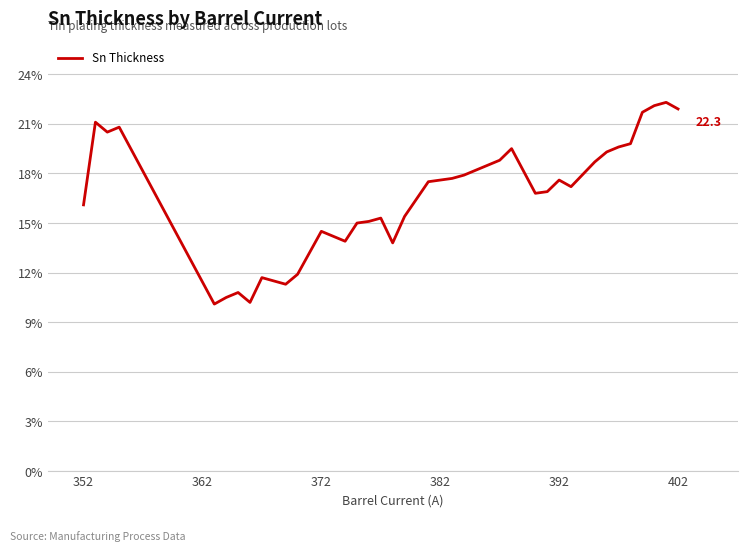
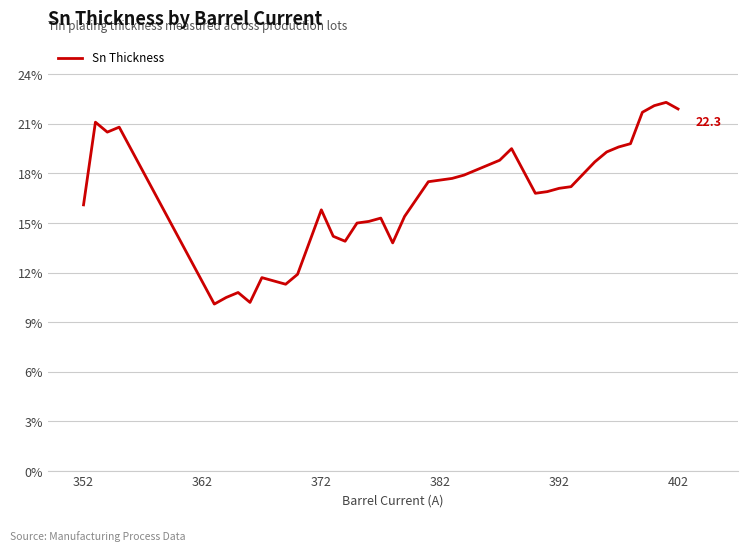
372: 14.5% -> 15.8%
392: 17.6% -> 17.1%
